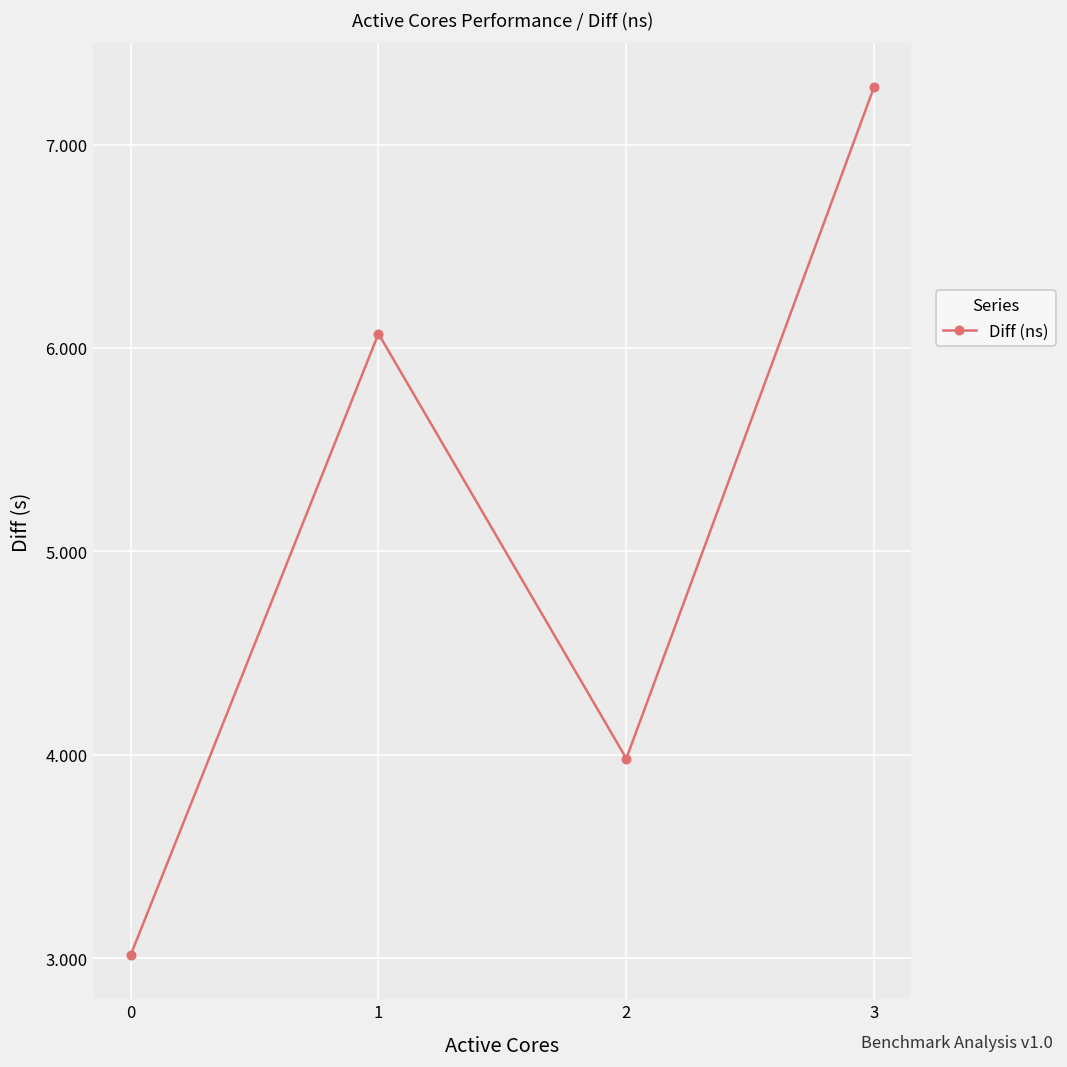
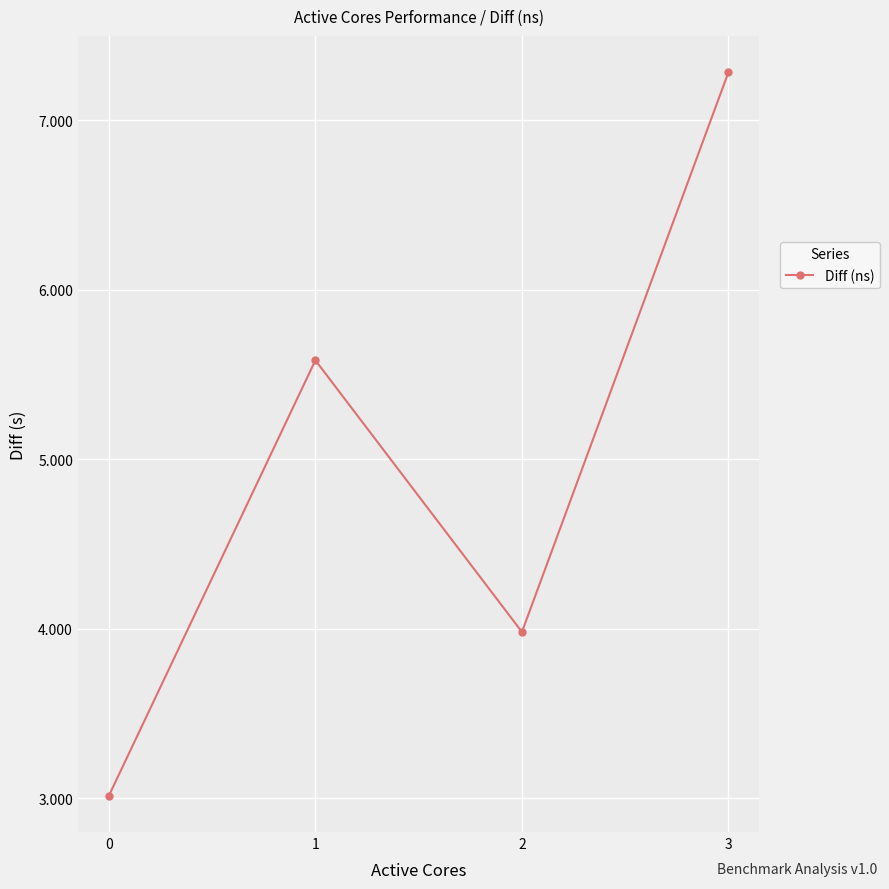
1: 6.07 -> 5.58
